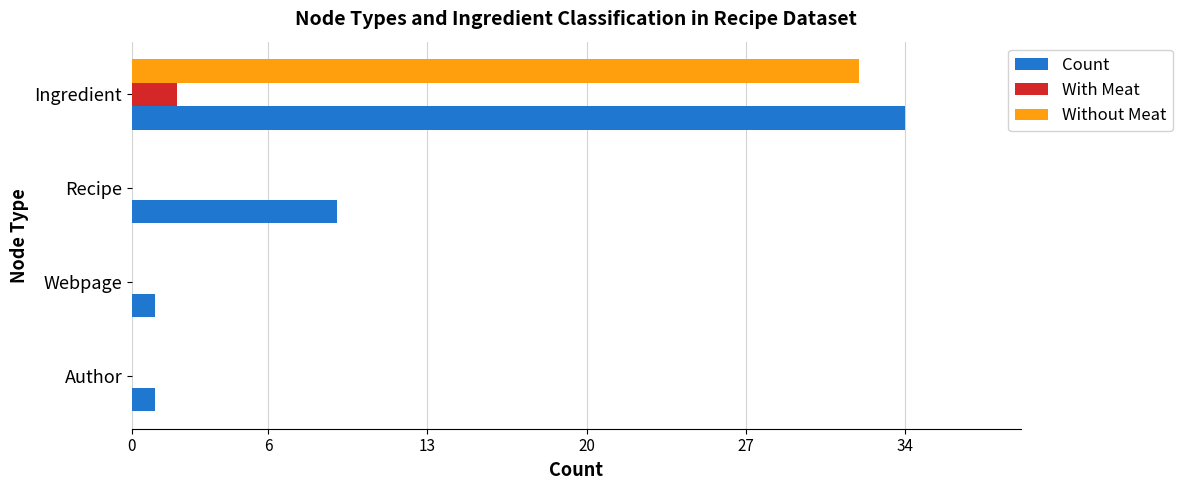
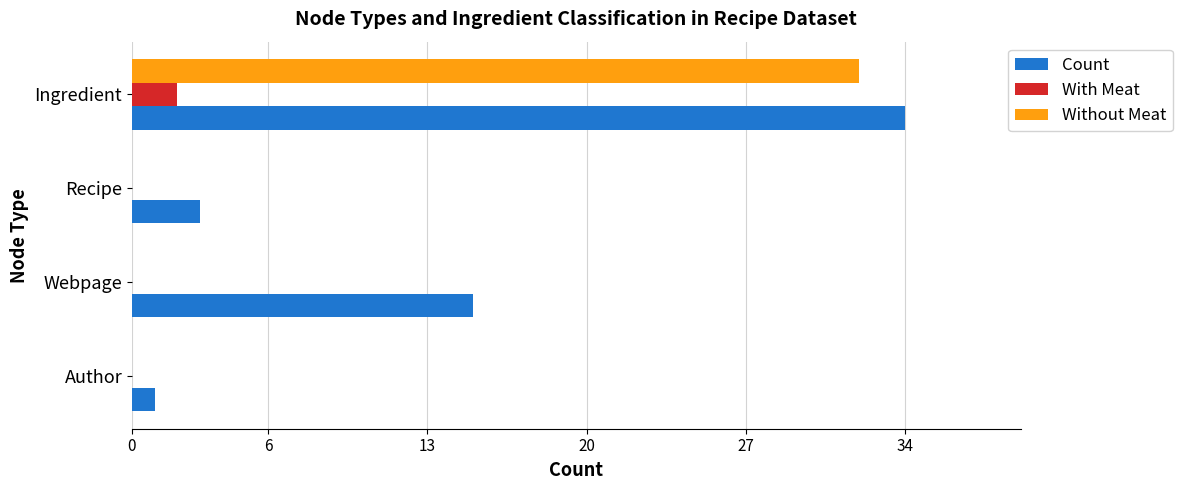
Count, Recipe: 9 -> 3
Count, Webpage: 1 -> 15
